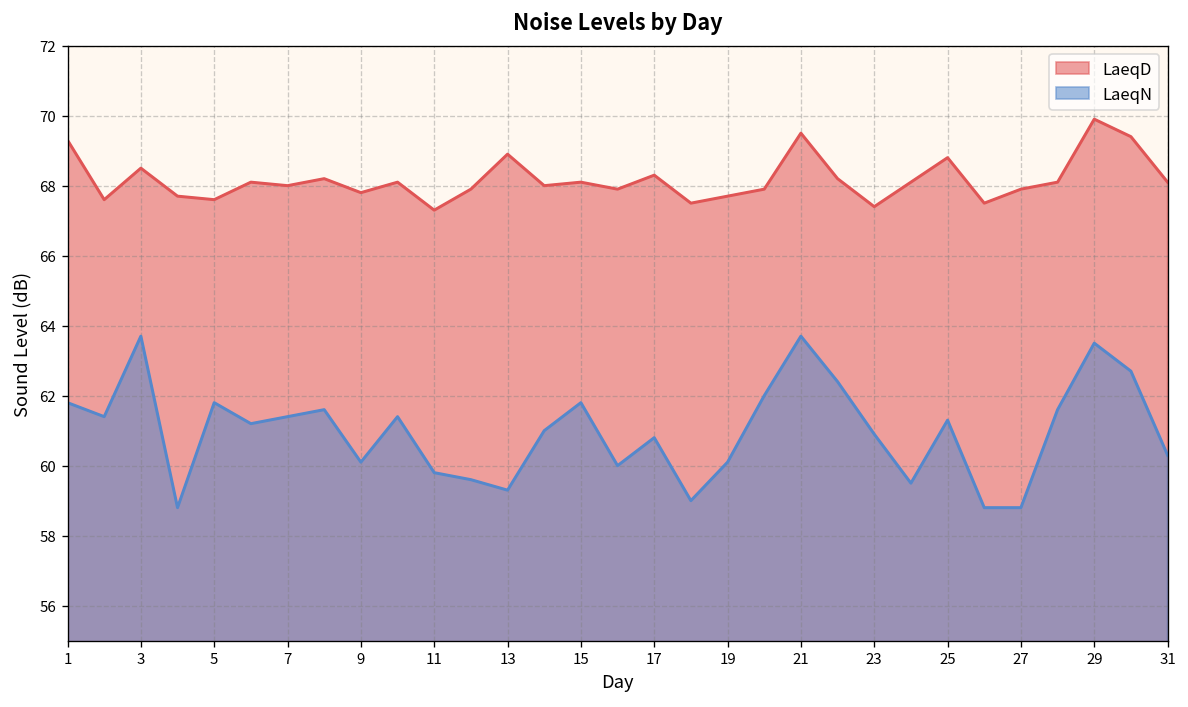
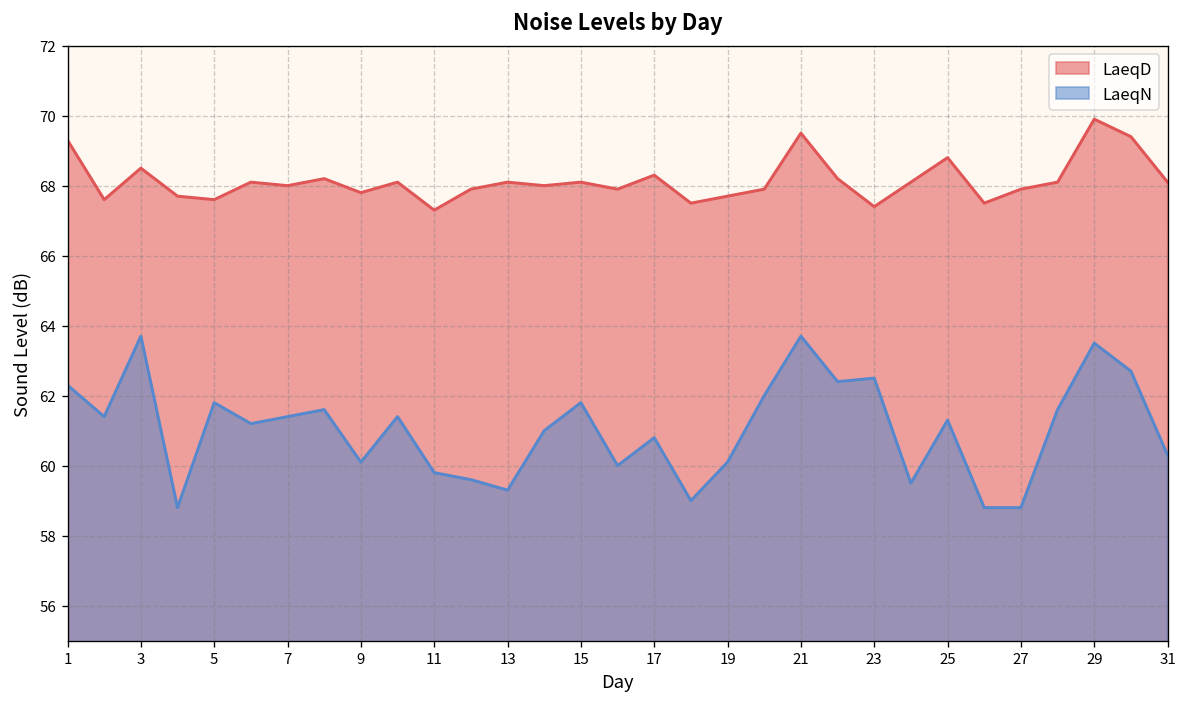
LaeqN, 1: 61.8 -> 62.3
LaeqD, 13: 68.9 -> 68.1
LaeqN, 23: 60.9 -> 62.5
